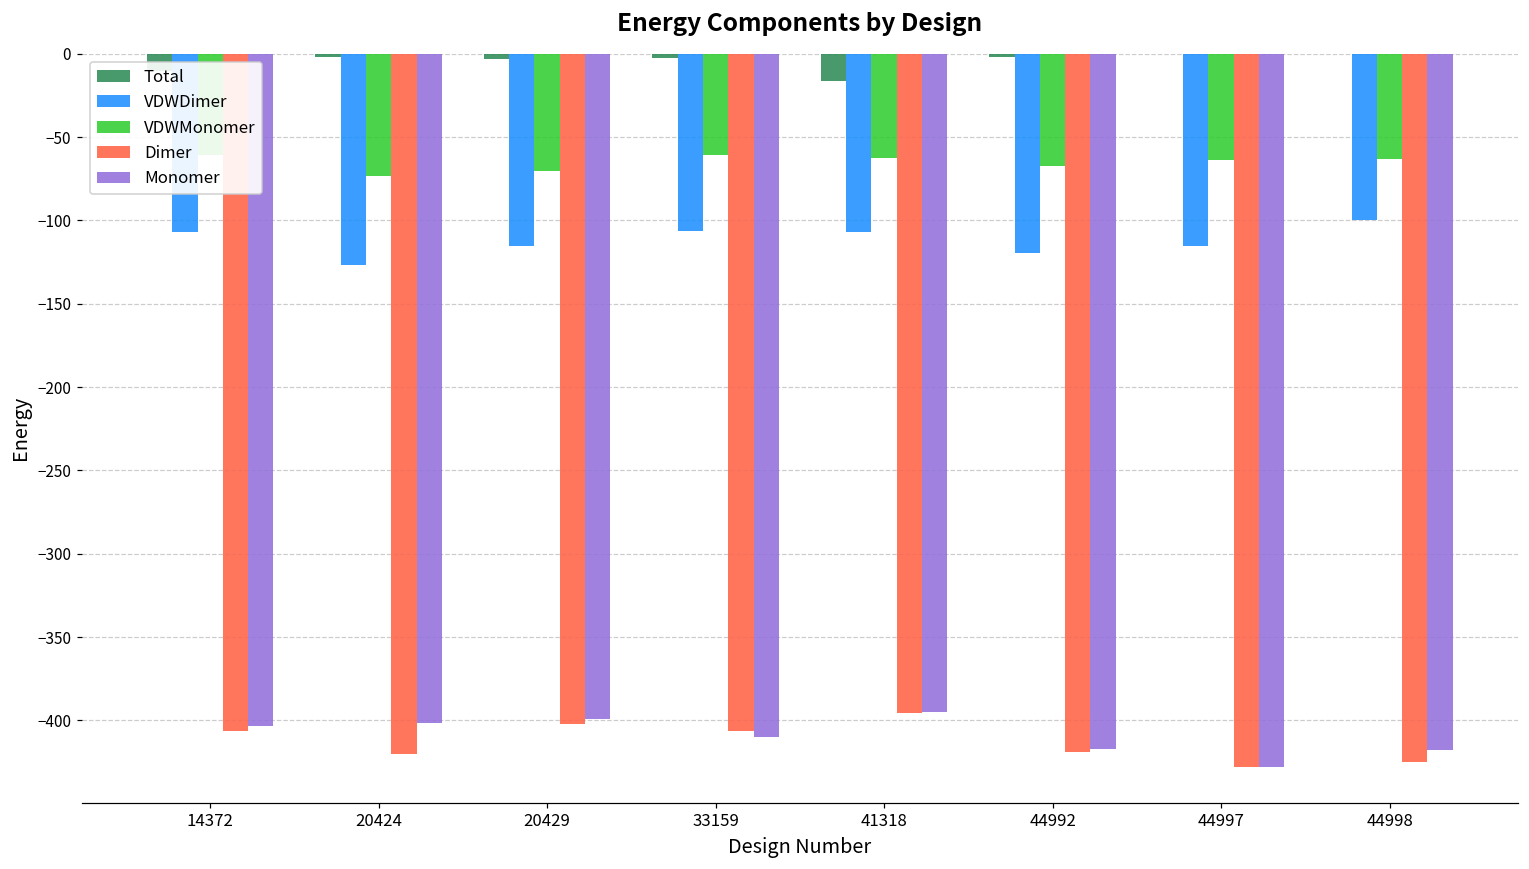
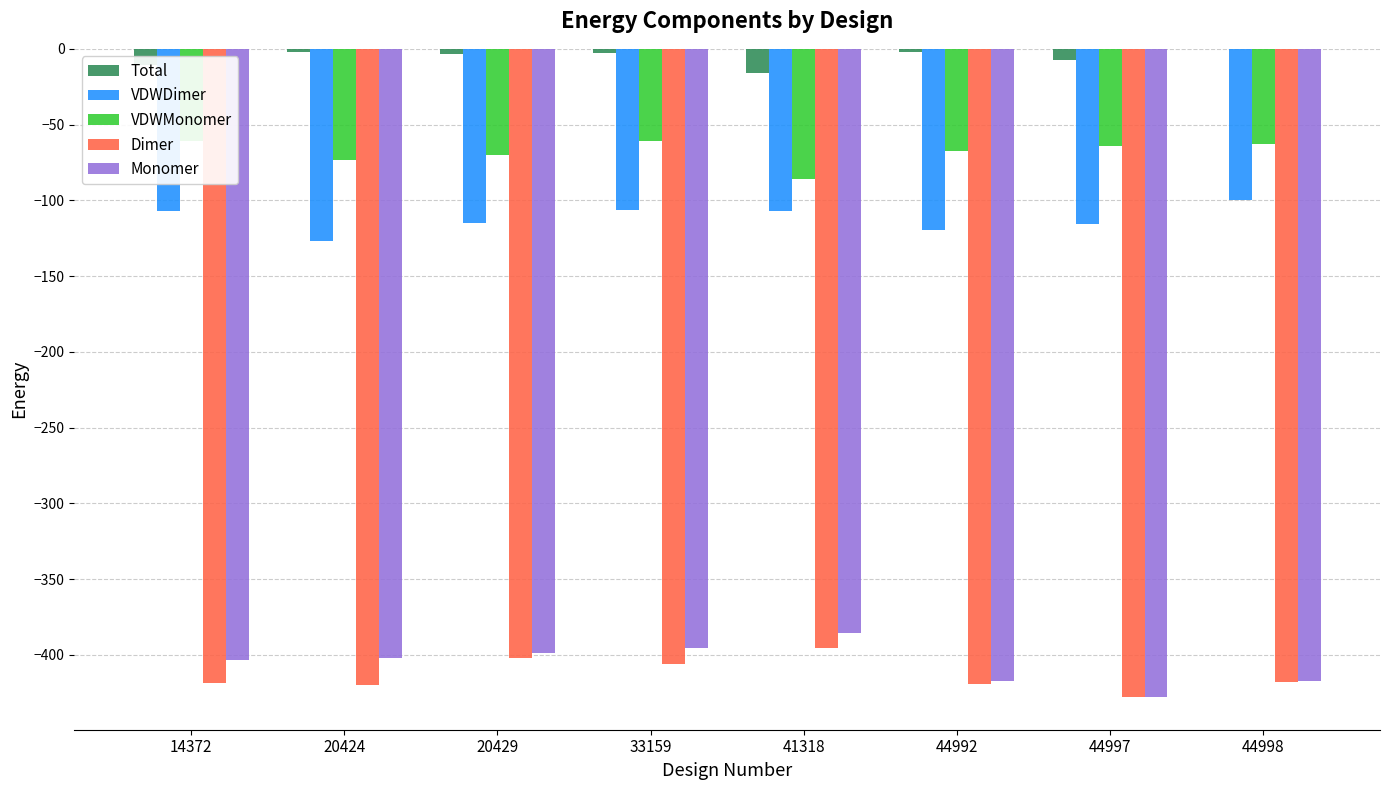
Dimer, 14372: -407 -> -419
Monomer, 33159: -410 -> -396
VDWMonomer, 41318: -63 -> -86
Monomer, 41318: -395 -> -386
Total, 44997: 0 -> -7
Dimer, 44998: -425 -> -418
